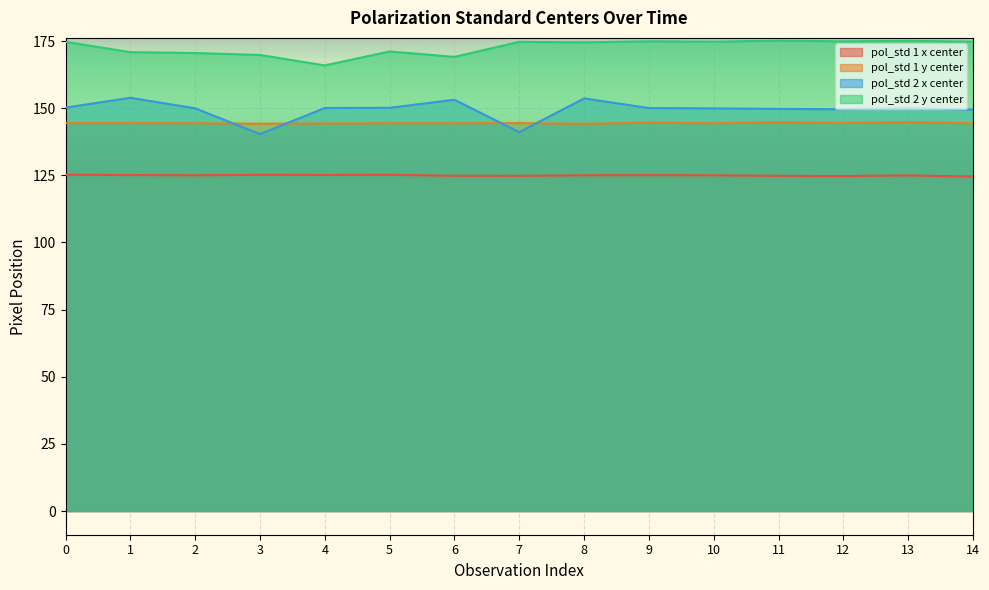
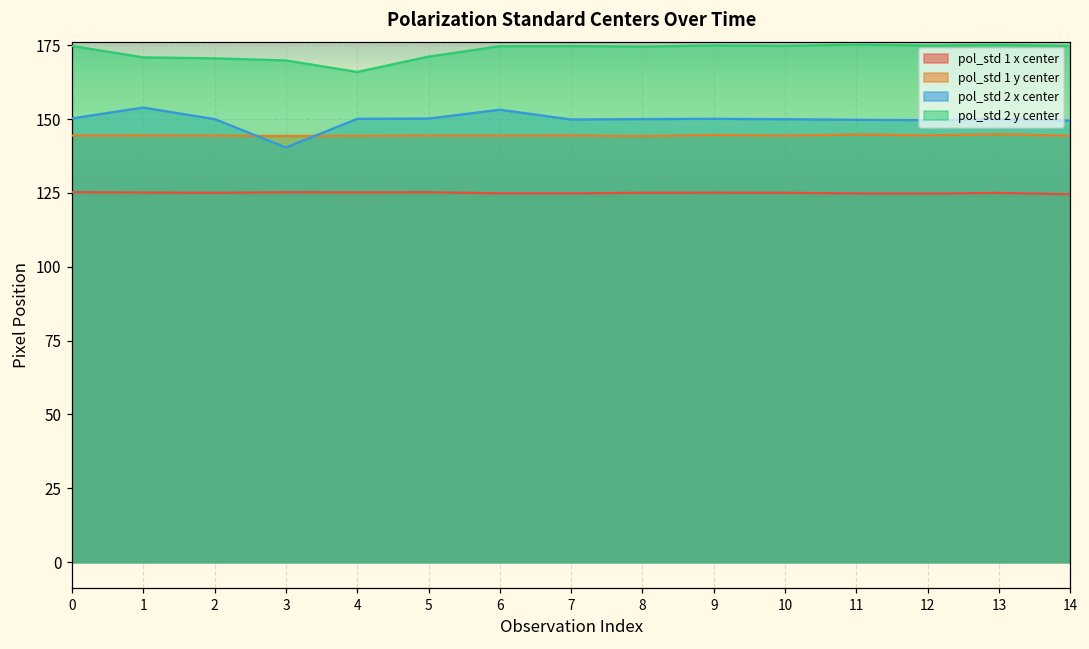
pol_std 2 y center, 6: 169 -> 175
pol_std 2 x center, 7: 141 -> 150
pol_std 2 x center, 8: 154 -> 150
